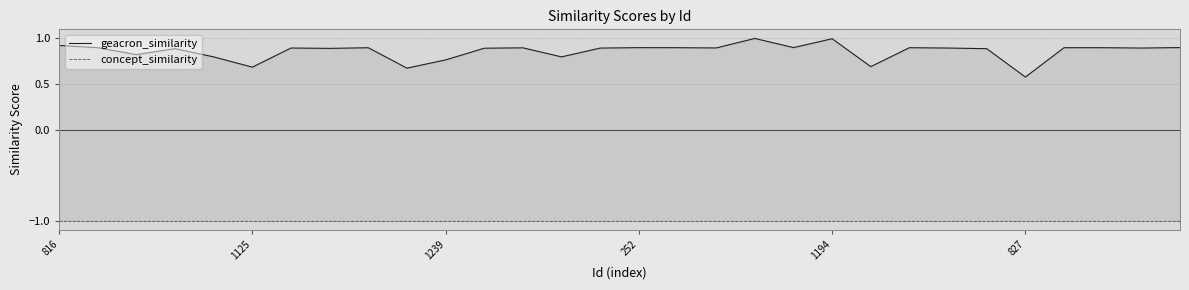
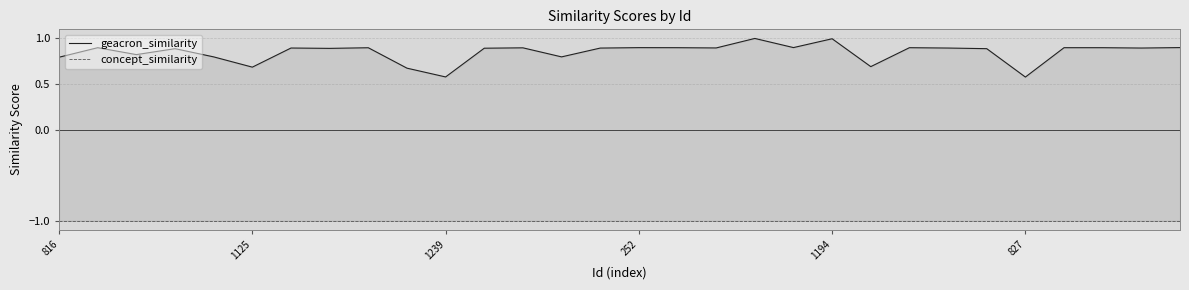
geacron_similarity, 816: 0.9 -> 0.8
geacron_similarity, 1239: 0.8 -> 0.6
